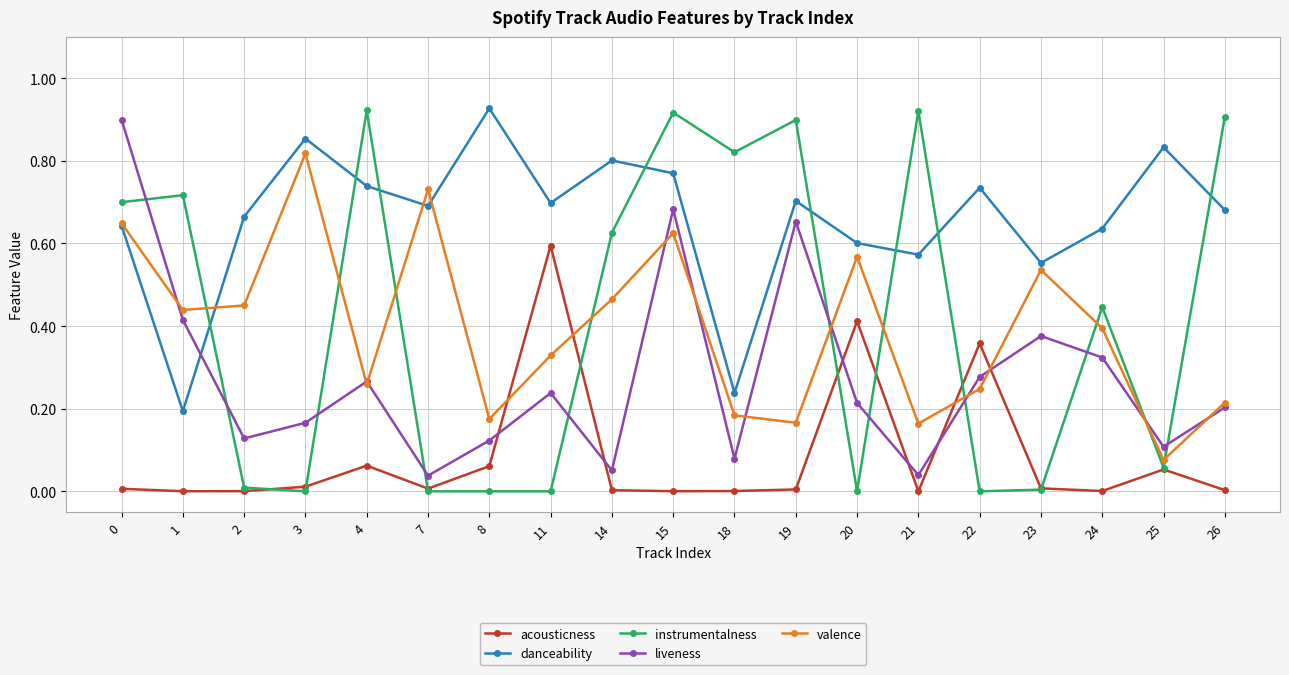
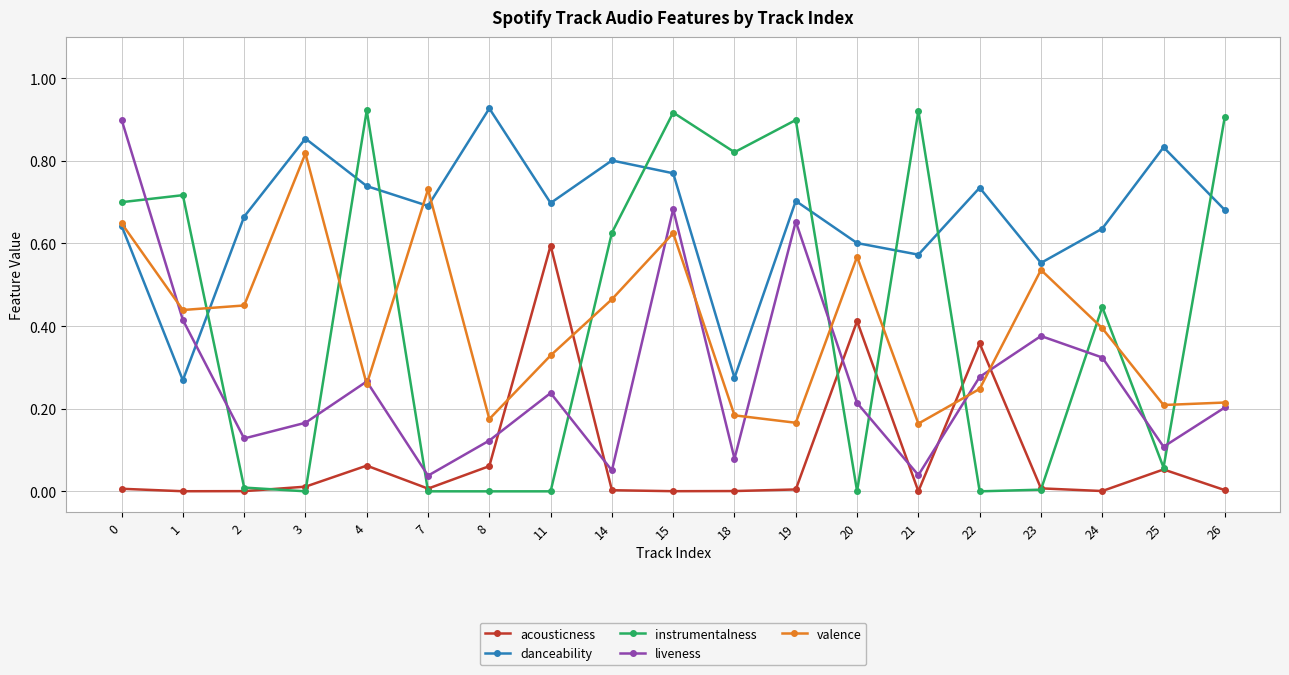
danceability, 1: 0.19 -> 0.27
danceability, 18: 0.24 -> 0.28
valence, 25: 0.08 -> 0.21
